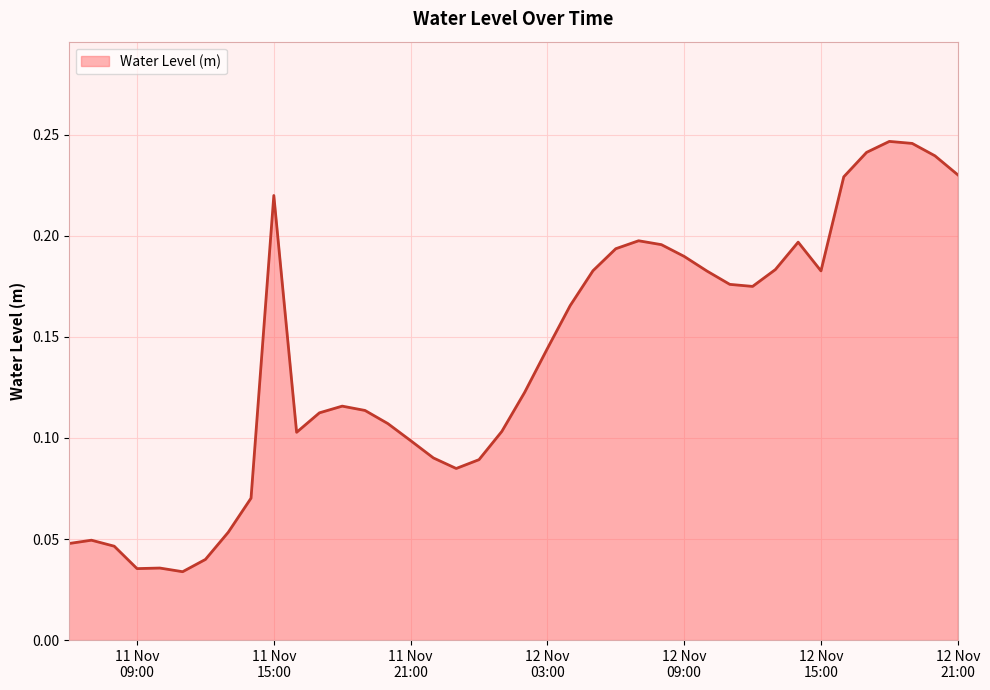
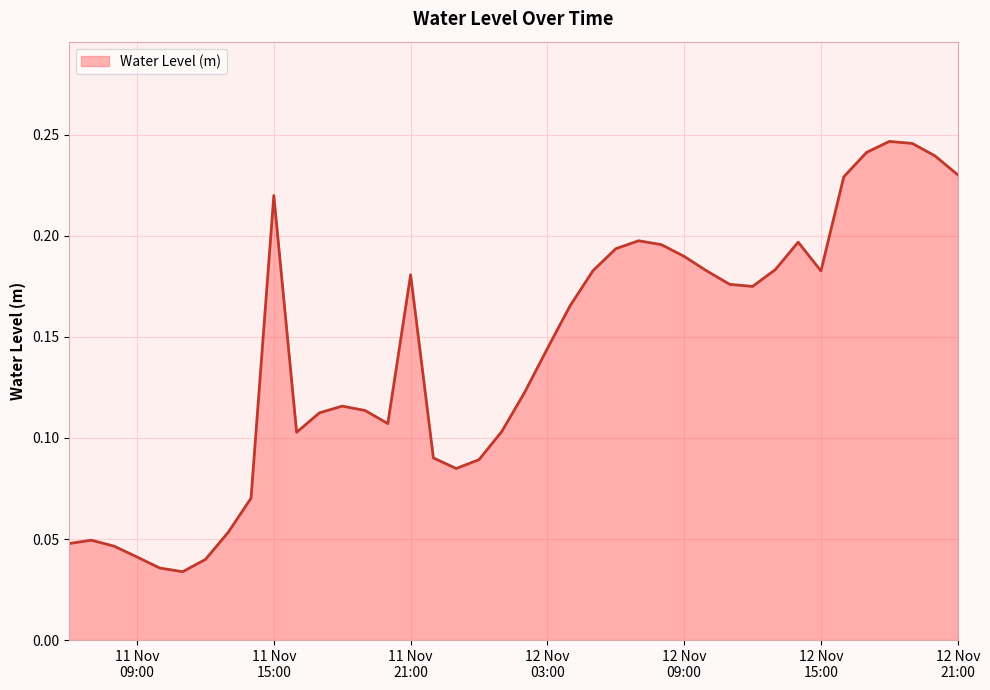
11 Nov 09:00: 0.035 -> 0.041
11 Nov 21:00: 0.099 -> 0.181
